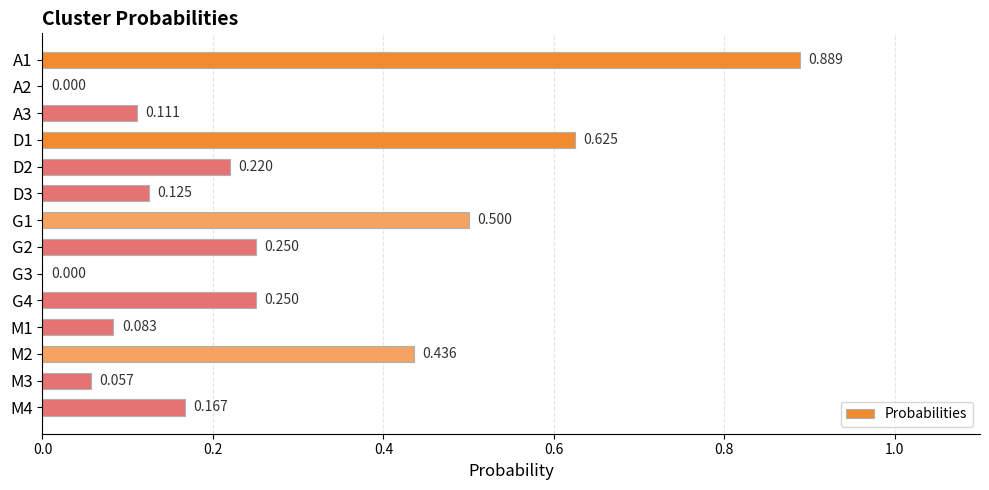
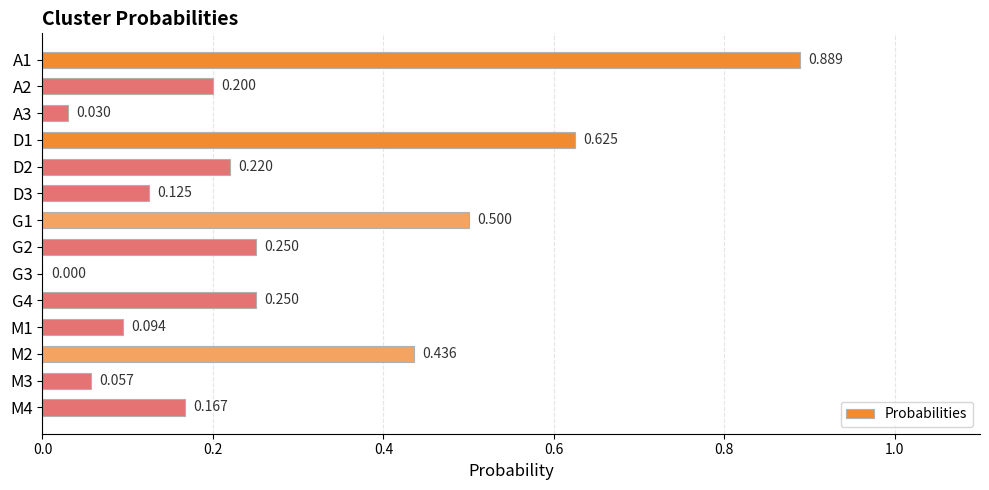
A2: 0.000 -> 0.200
A3: 0.111 -> 0.030
M1: 0.083 -> 0.094
